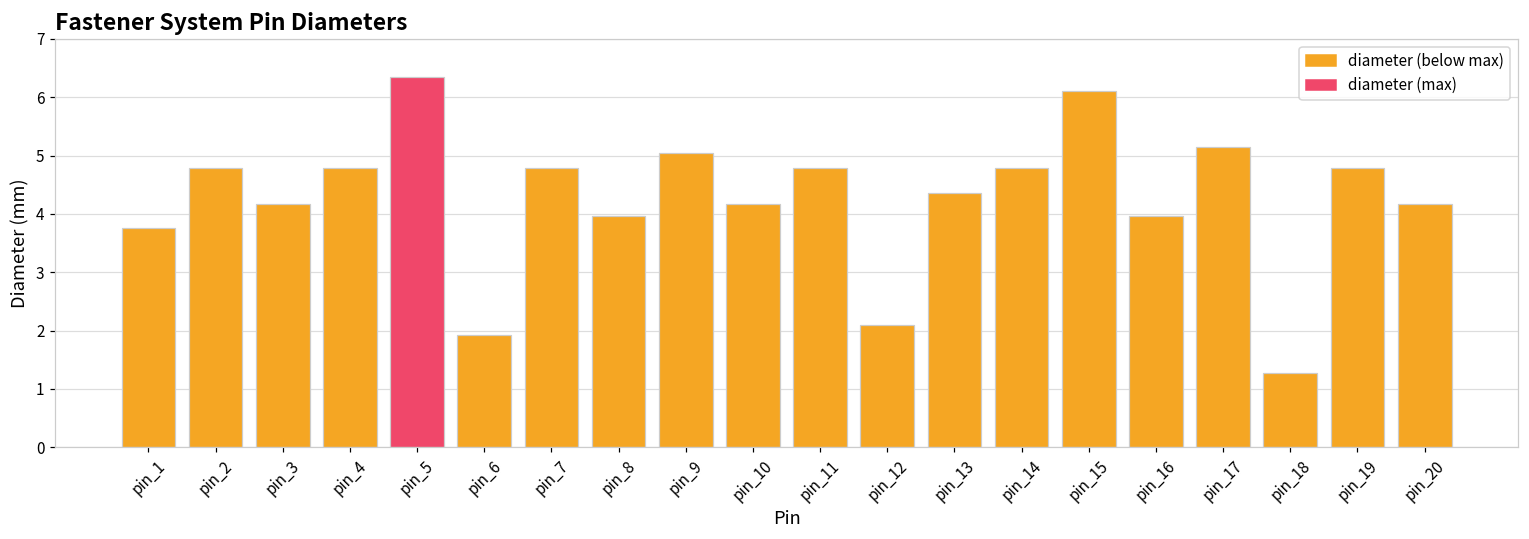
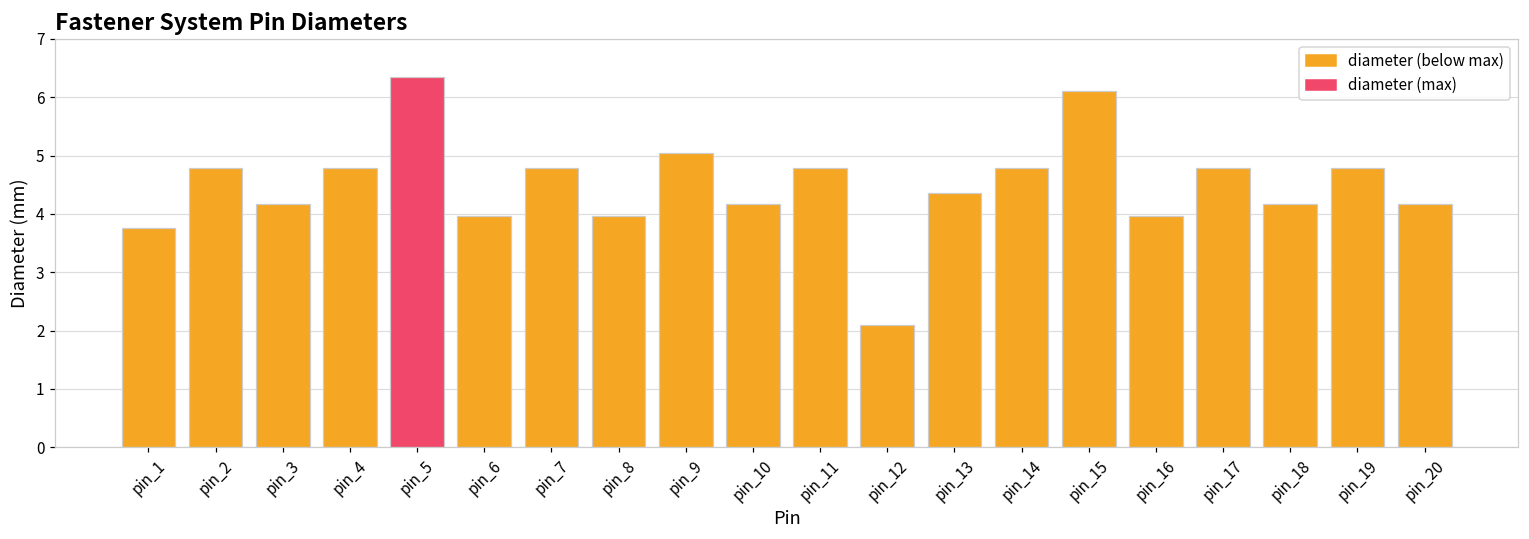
pin_6: 1.9 -> 4.0
pin_17: 5.1 -> 4.8
pin_18: 1.3 -> 4.2
